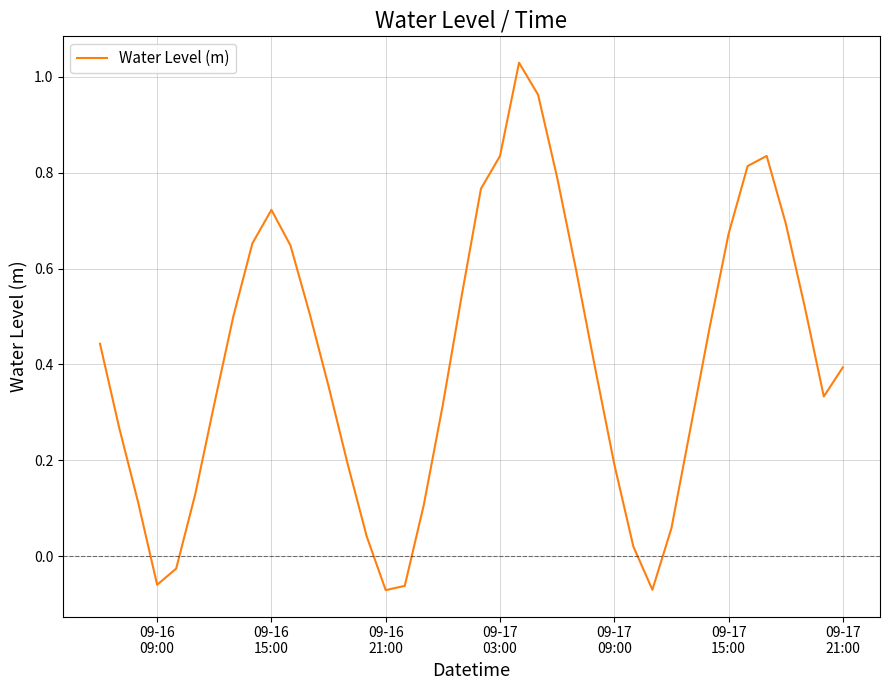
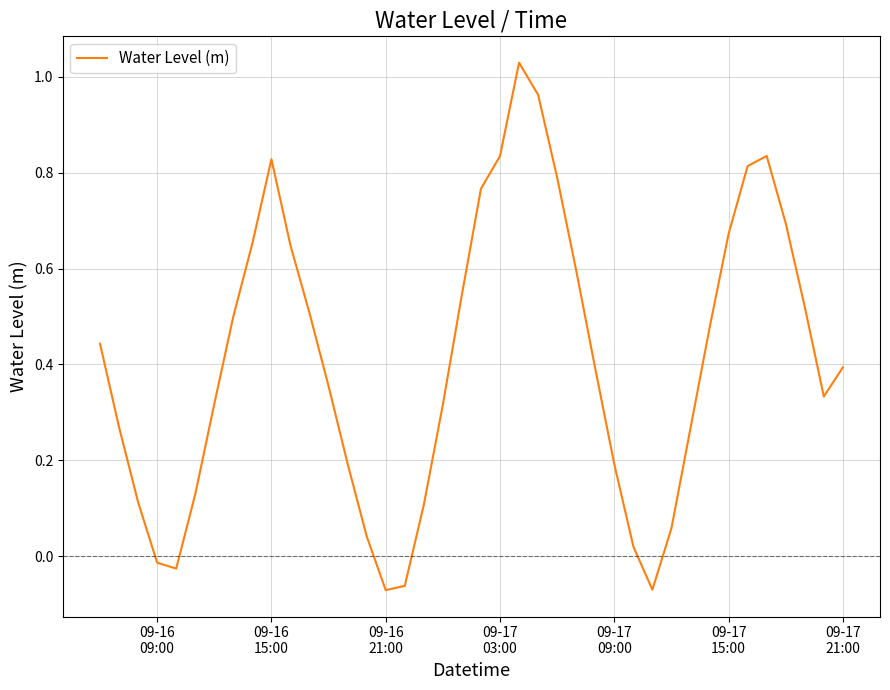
09-16 09:00: -0.06 -> -0.01
09-16 15:00: 0.72 -> 0.83
